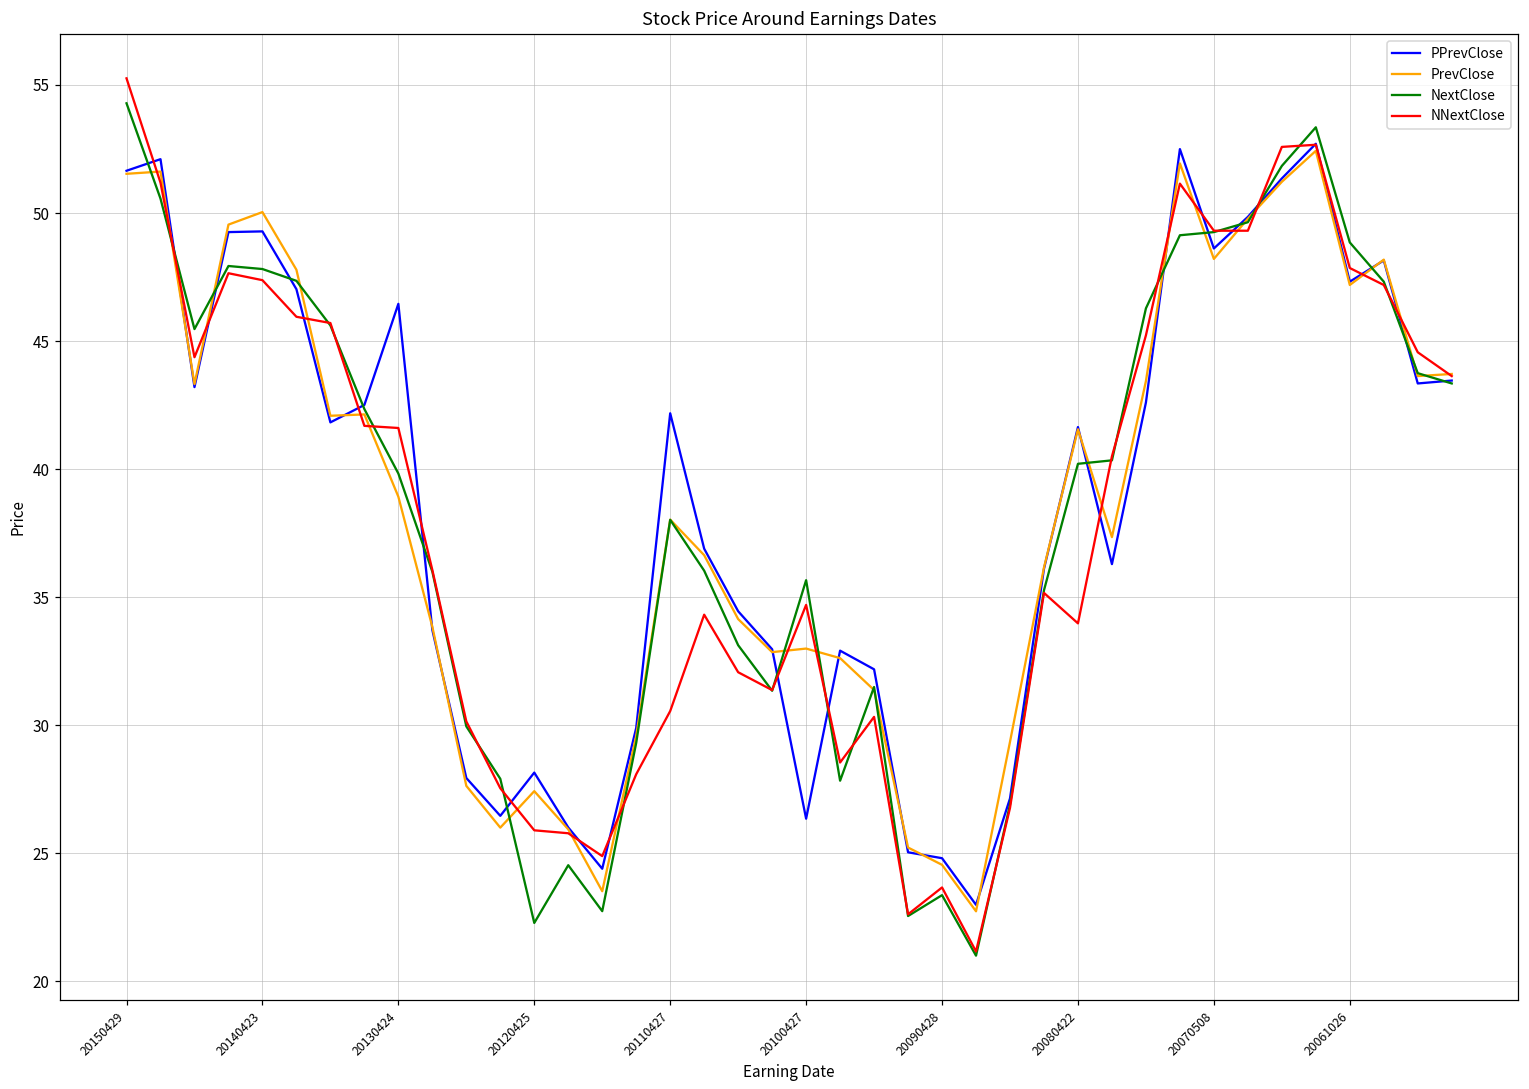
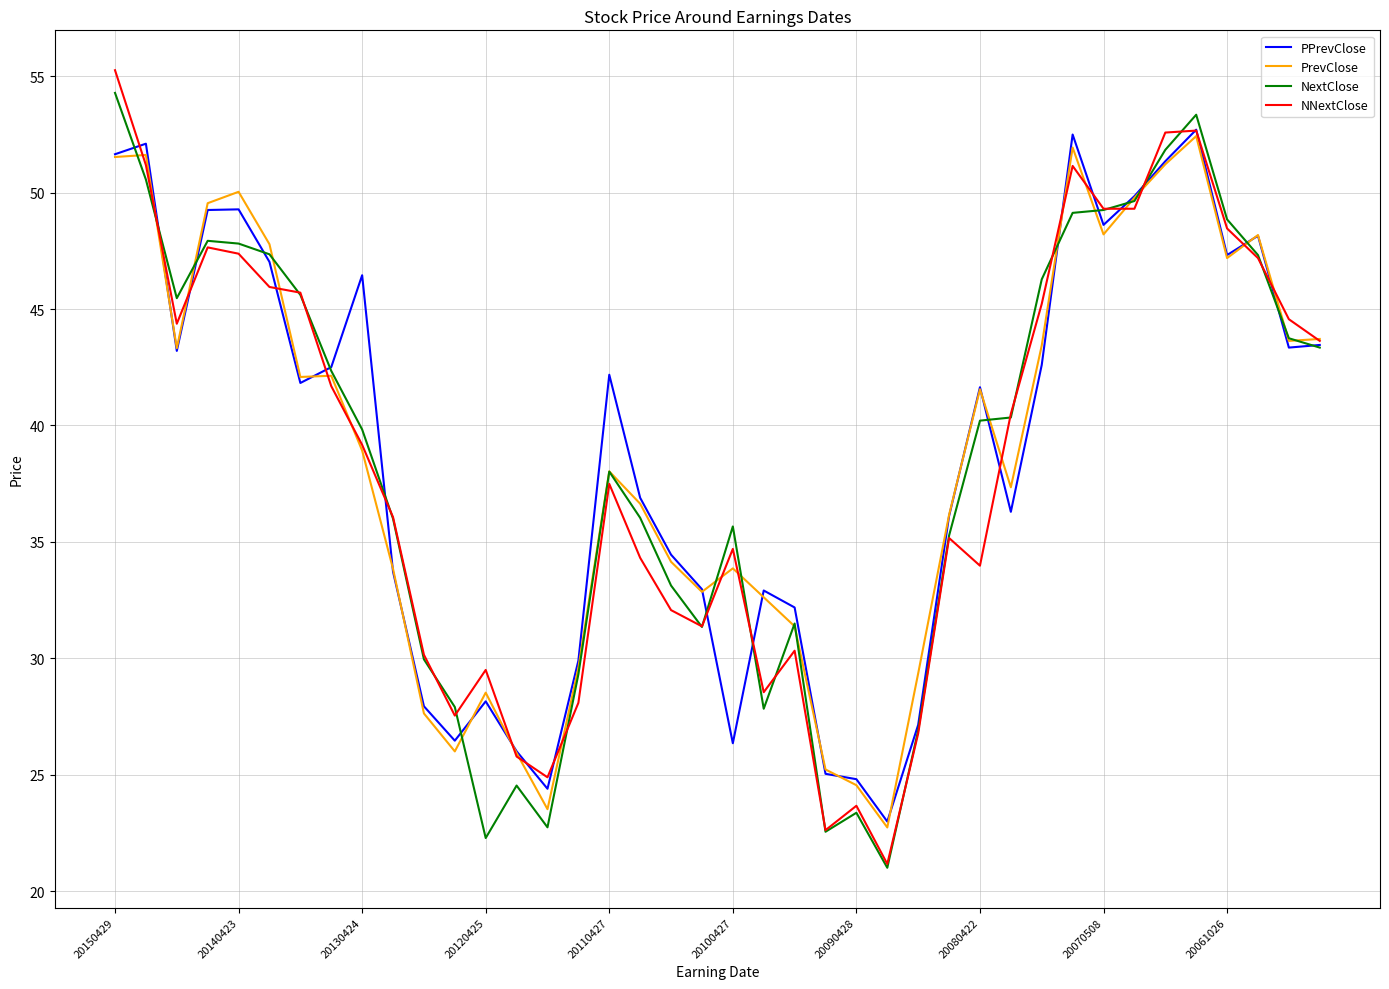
NNextClose, 20130424: 41.6 -> 39.2
PrevClose, 20120425: 27.4 -> 28.5
NNextClose, 20120425: 25.9 -> 29.5
NNextClose, 20110427: 30.6 -> 37.5
PrevClose, 20100427: 33.0 -> 33.9
NNextClose, 20061026: 47.9 -> 48.5
